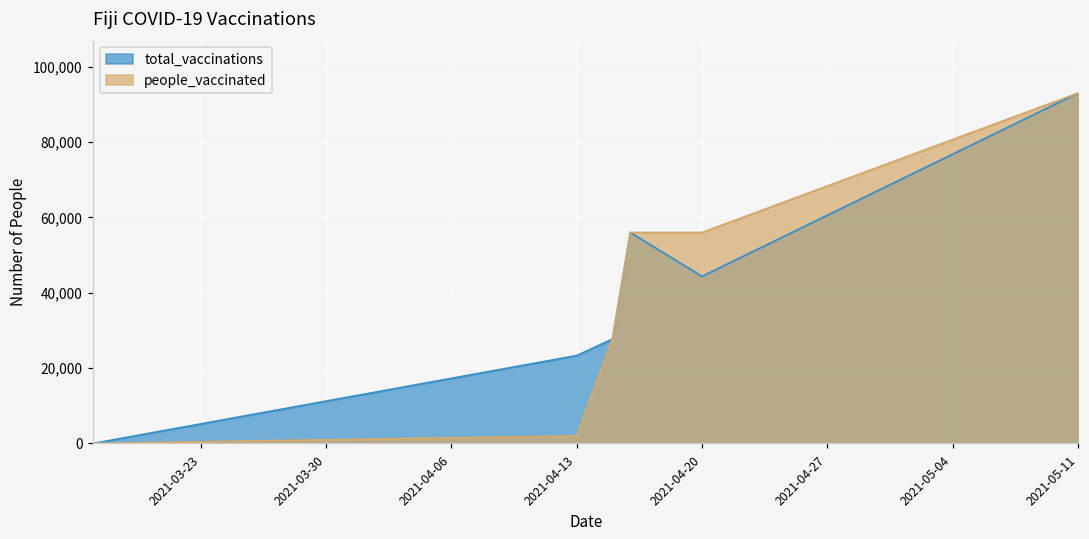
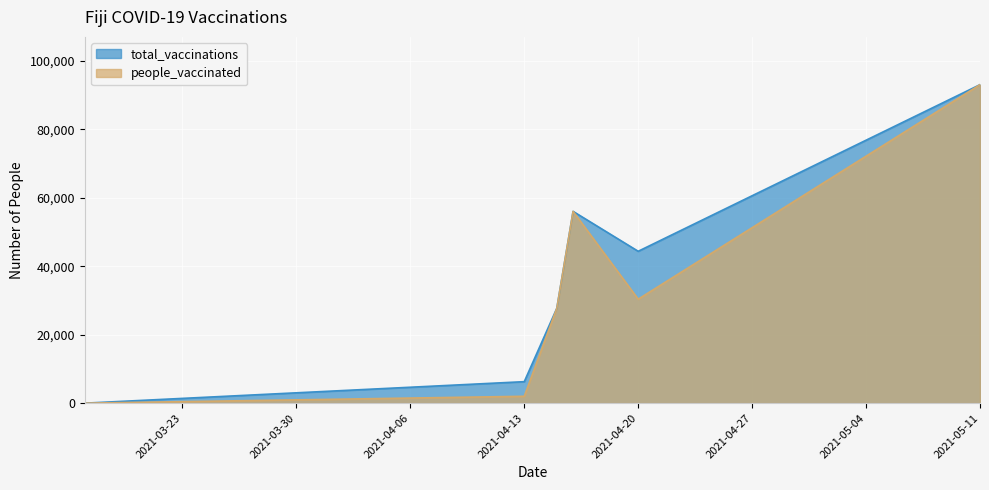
total_vaccinations, 2021-04-13: 23,000 -> 6,000
people_vaccinated, 2021-04-20: 56,000 -> 30,000
